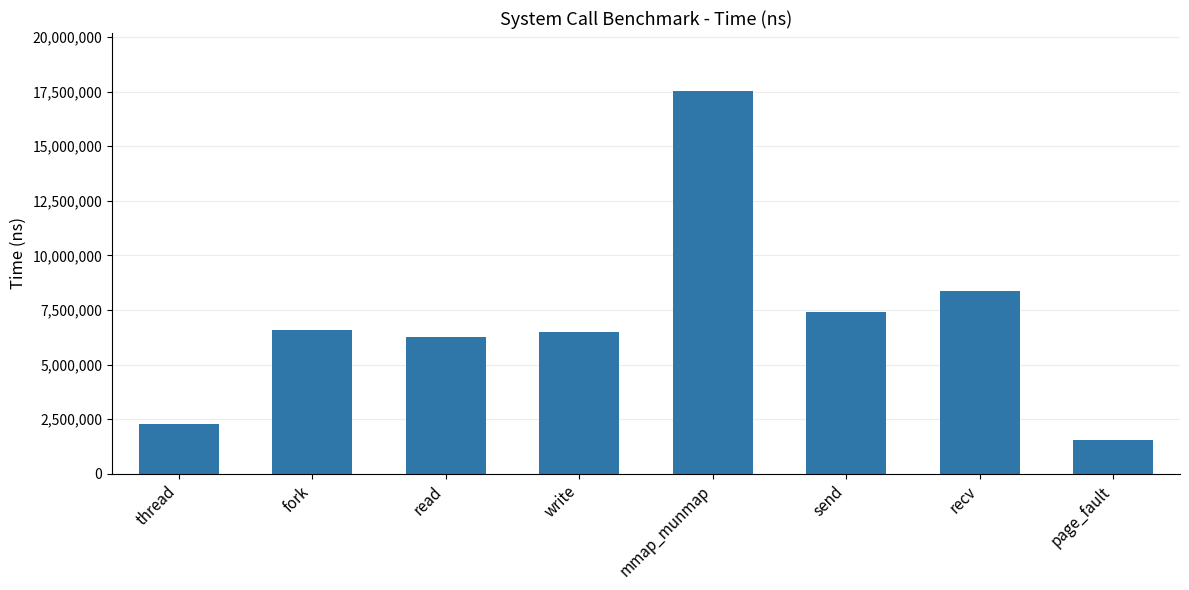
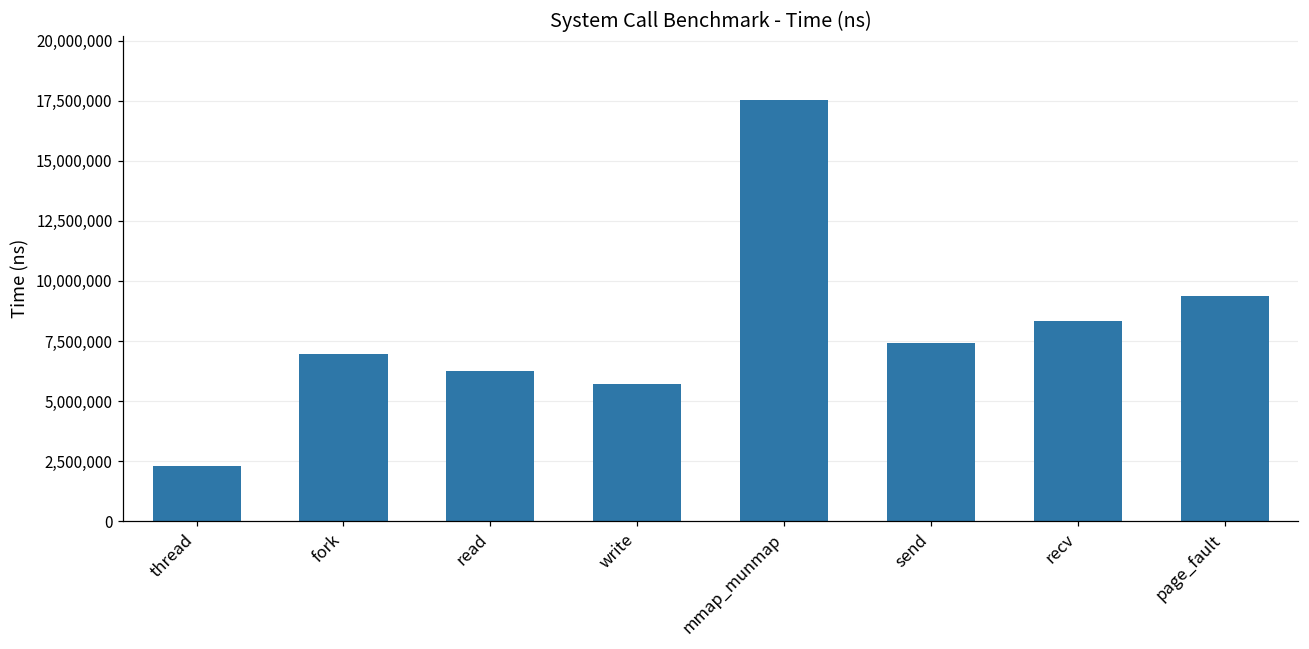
fork: 6,600,000 -> 7,000,000
write: 6,500,000 -> 5,700,000
page_fault: 1,500,000 -> 9,400,000
